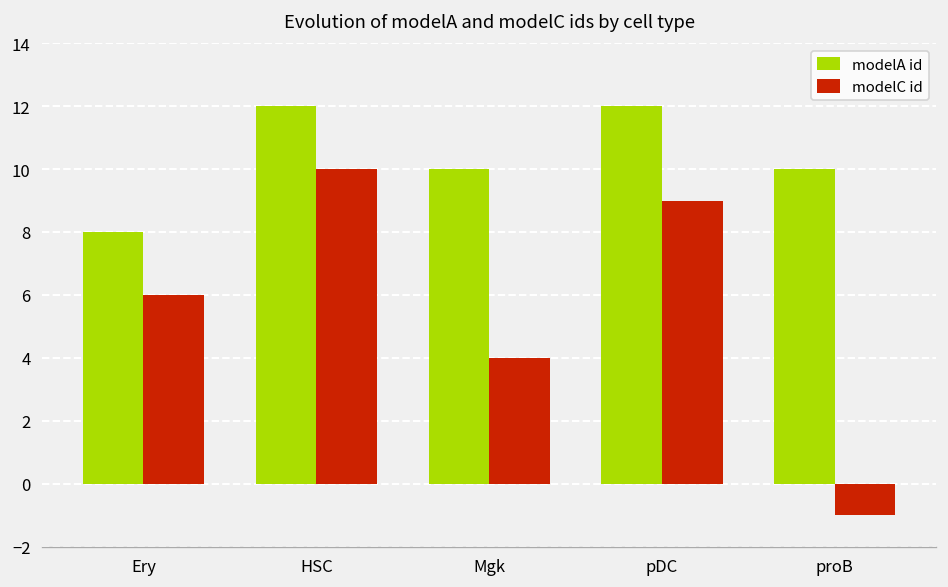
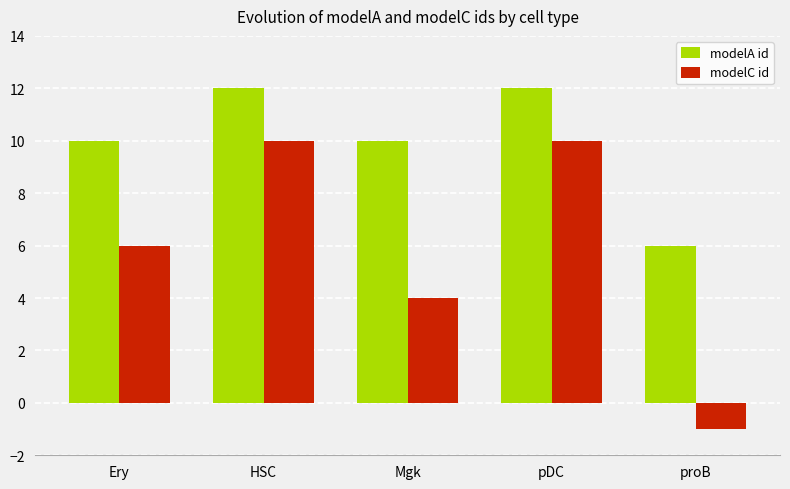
modelA id, Ery: 8 -> 10
modelC id, pDC: 9 -> 10
modelA id, proB: 10 -> 6
